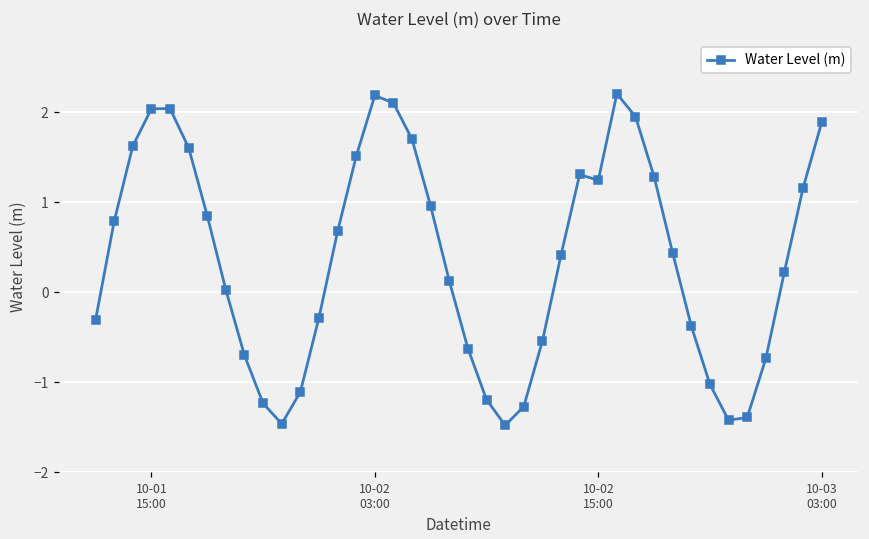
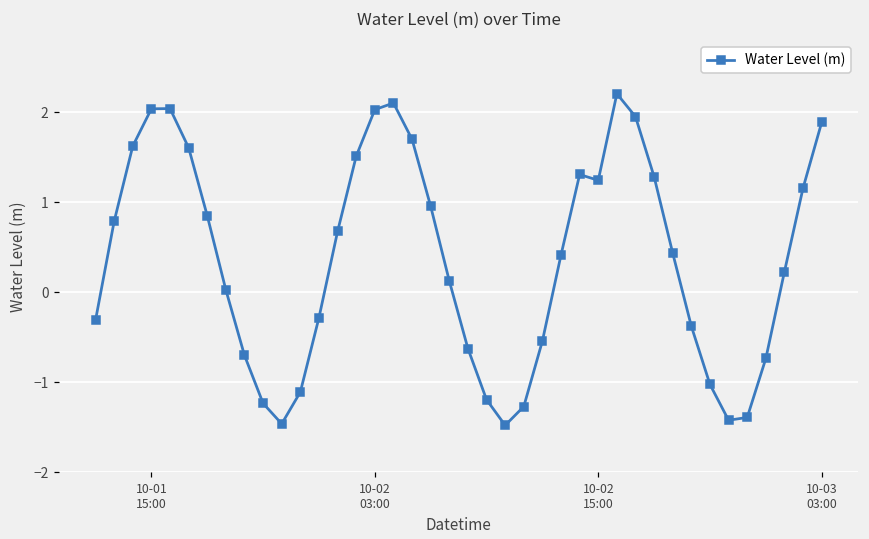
10-02 03:00: 2.2 -> 2.0
